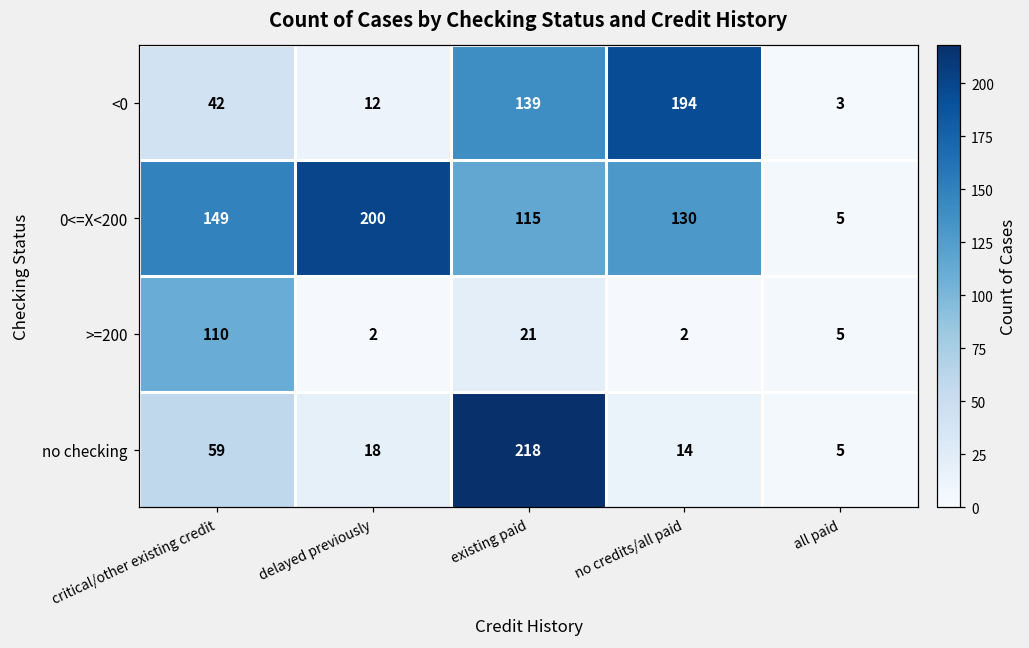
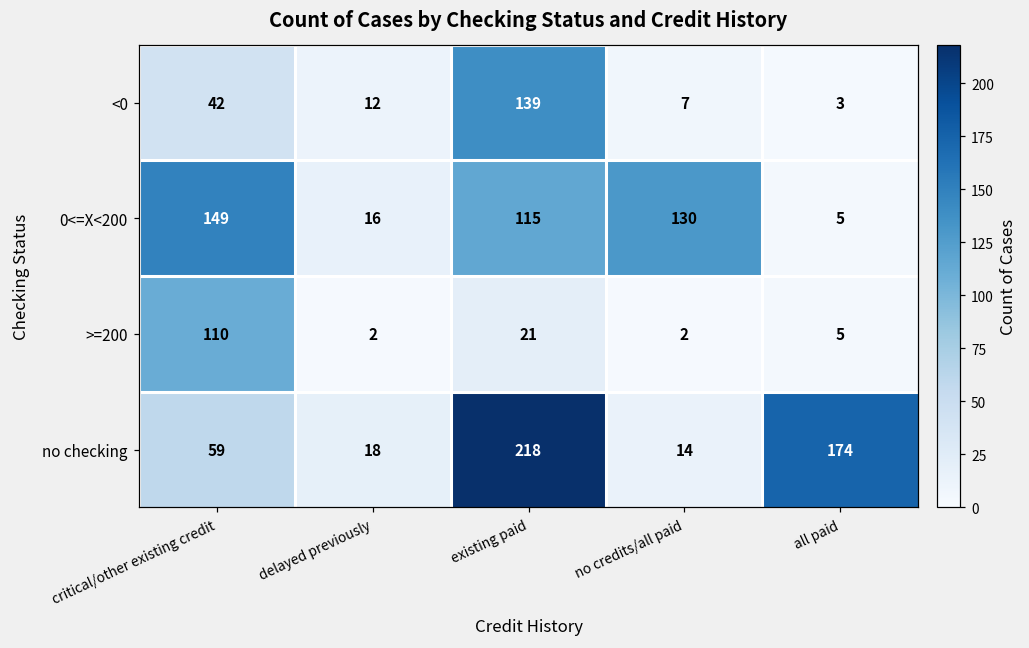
<0, no credits/all paid: 194 -> 7
0<=X<200, delayed previously: 200 -> 16
no checking, all paid: 5 -> 174
